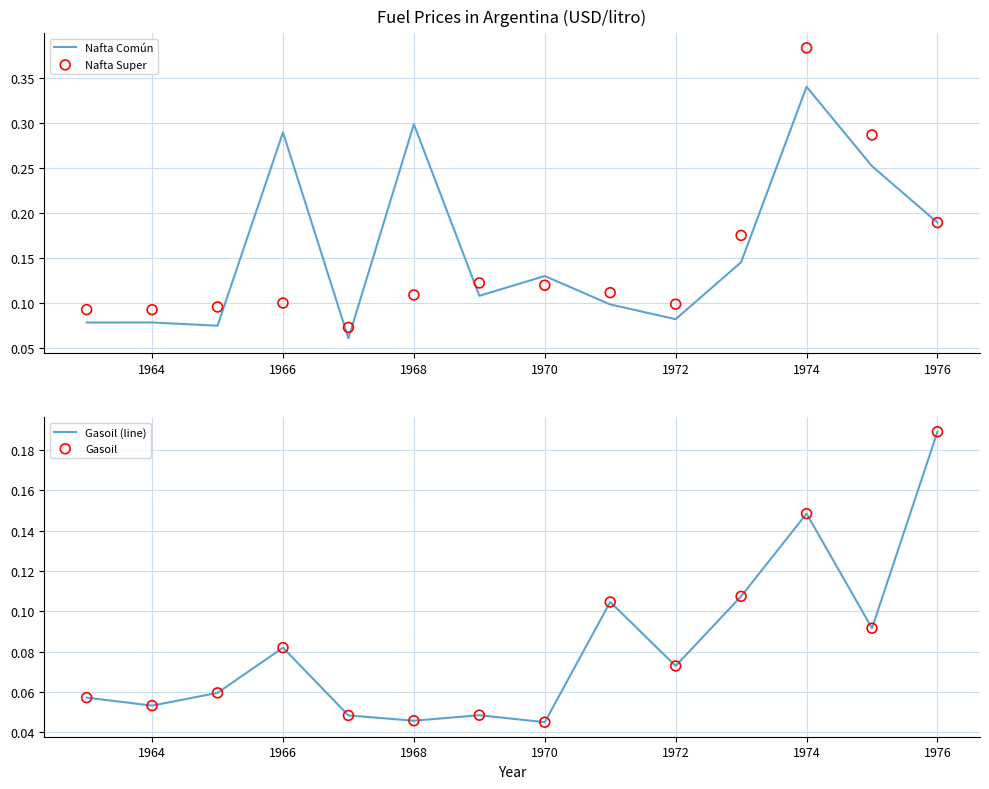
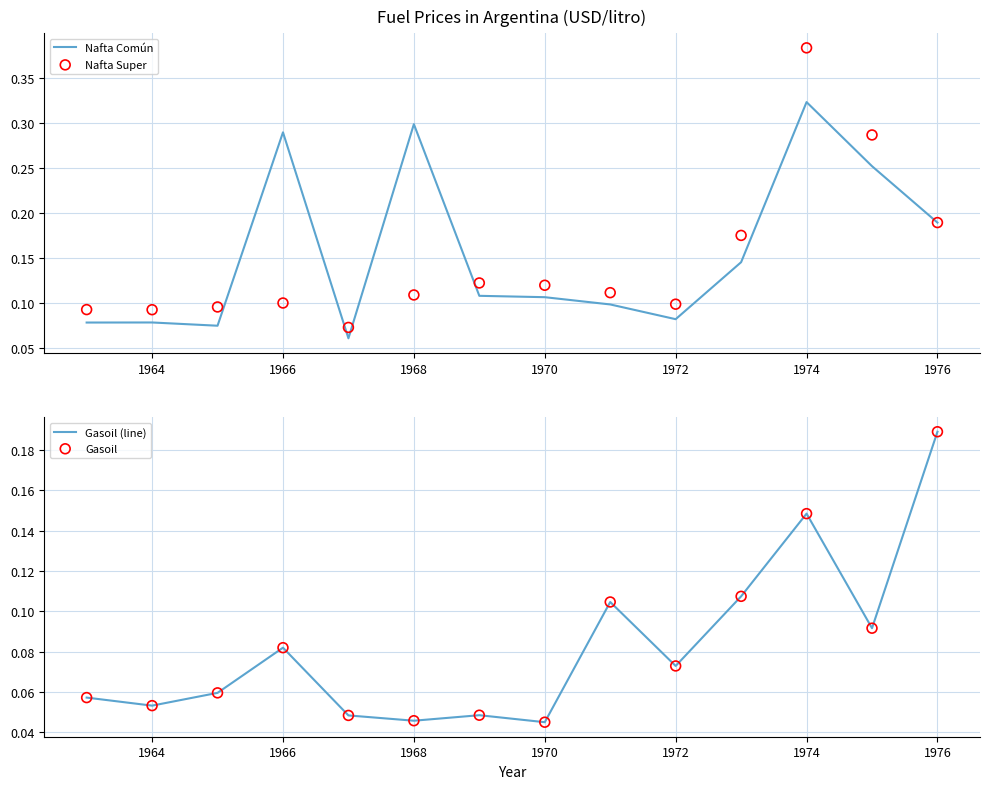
Fuel Prices in Argentina (USD/litro), Nafta Común, 1970: 0.13 -> 0.11
Fuel Prices in Argentina (USD/litro), Nafta Común, 1974: 0.34 -> 0.32
